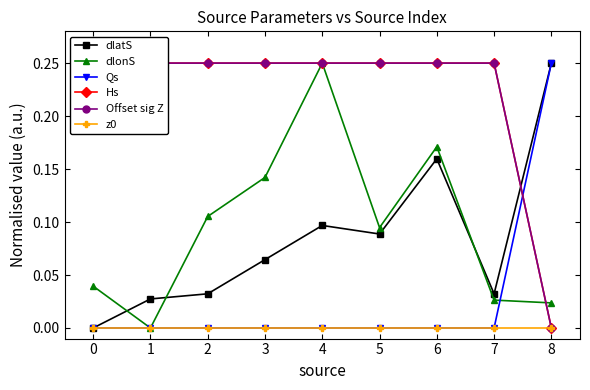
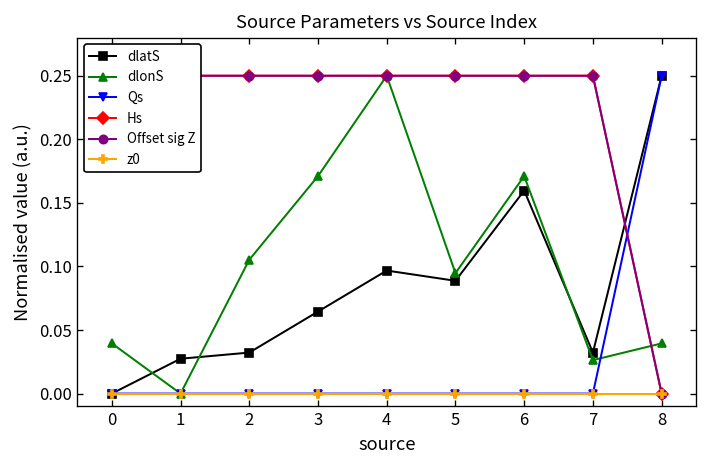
dlonS, 3: 0.142 -> 0.171
dlonS, 8: 0.024 -> 0.039
